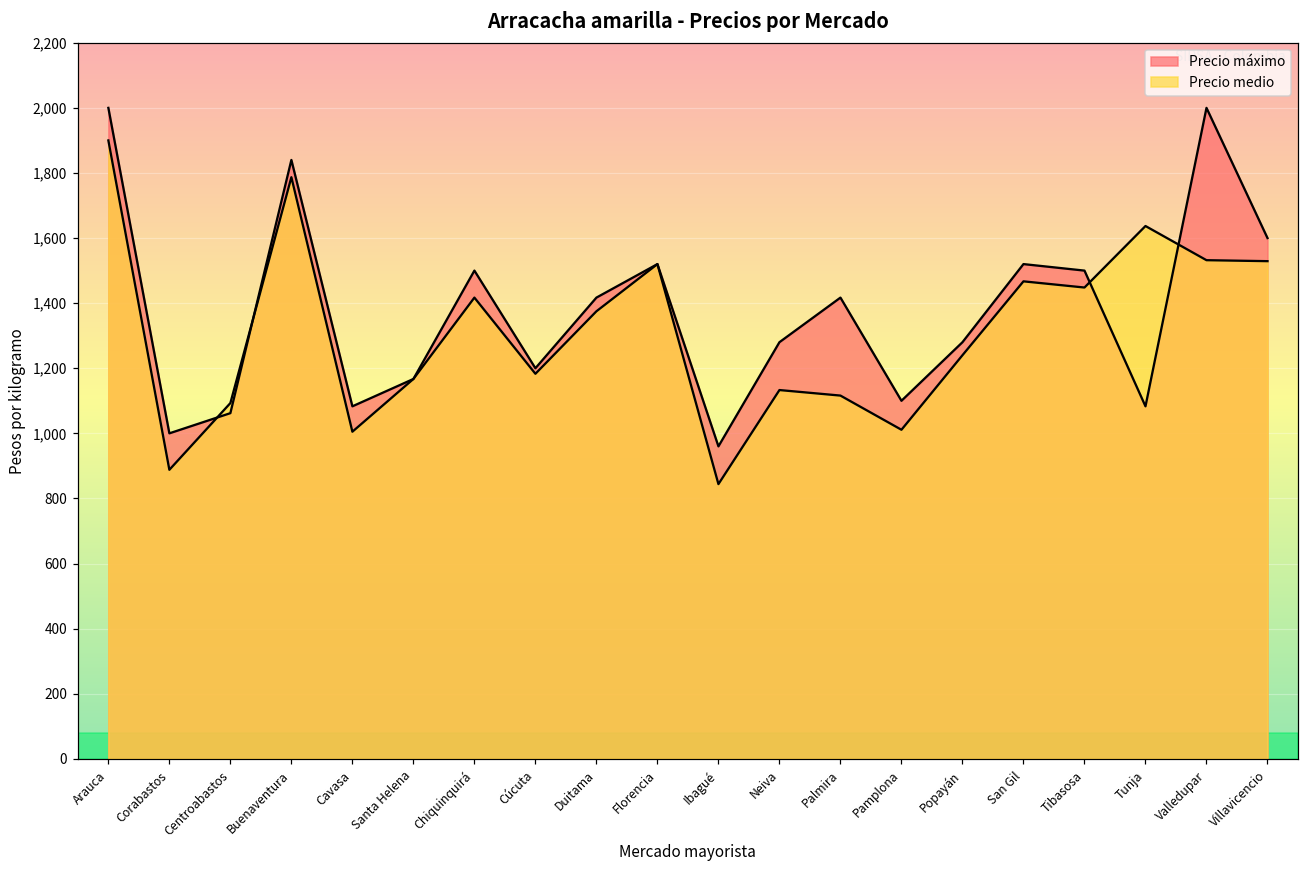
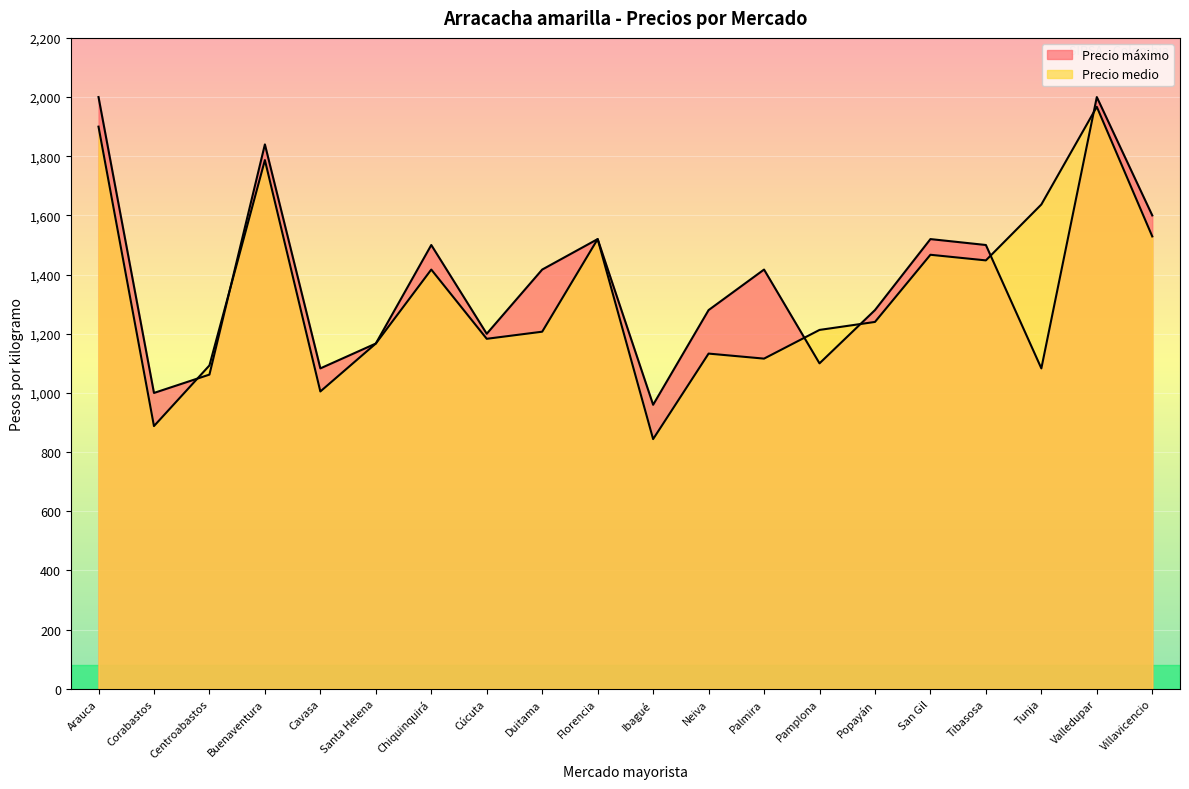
Precio medio, Duitama: 1,380 -> 1,210
Precio medio, Pamplona: 1,010 -> 1,210
Precio medio, Valledupar: 1,530 -> 1,970
